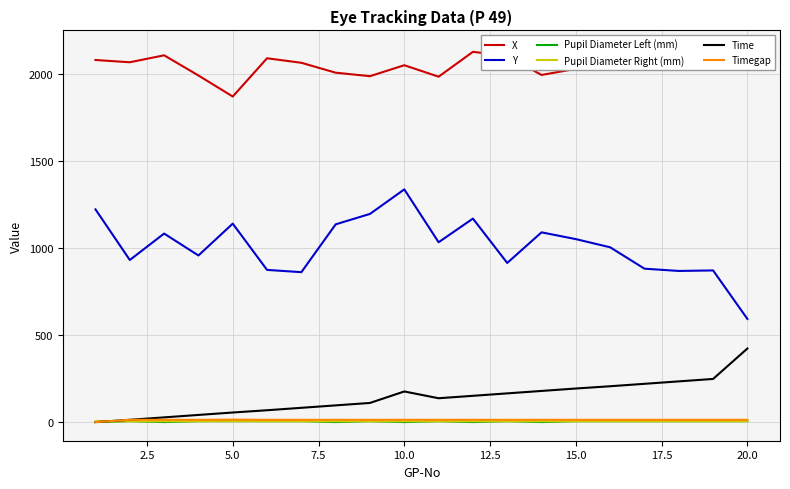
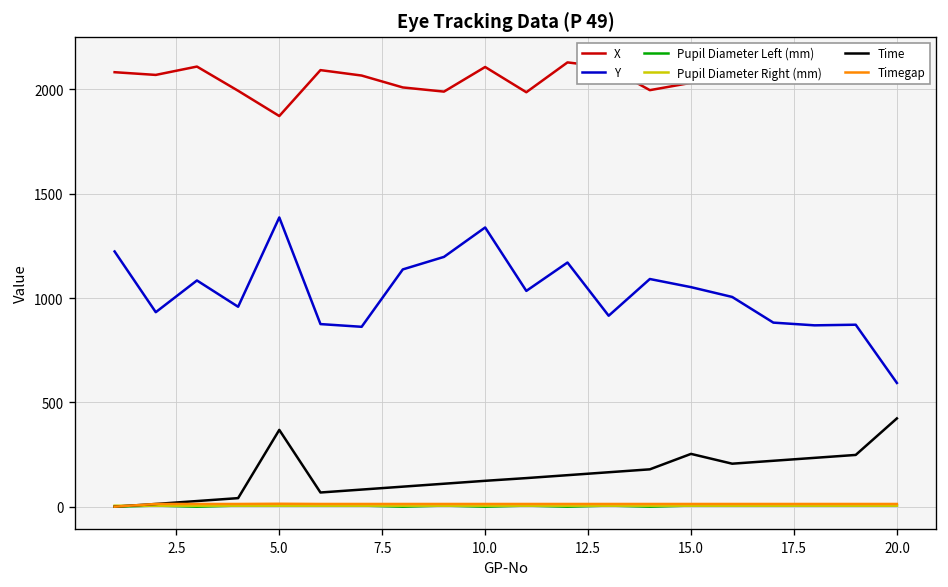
Y, 5.0: 1140 -> 1390
Time, 5.0: 60 -> 370
X, 10.0: 2050 -> 2110
Time, 10.0: 180 -> 120
Time, 15.0: 190 -> 250
